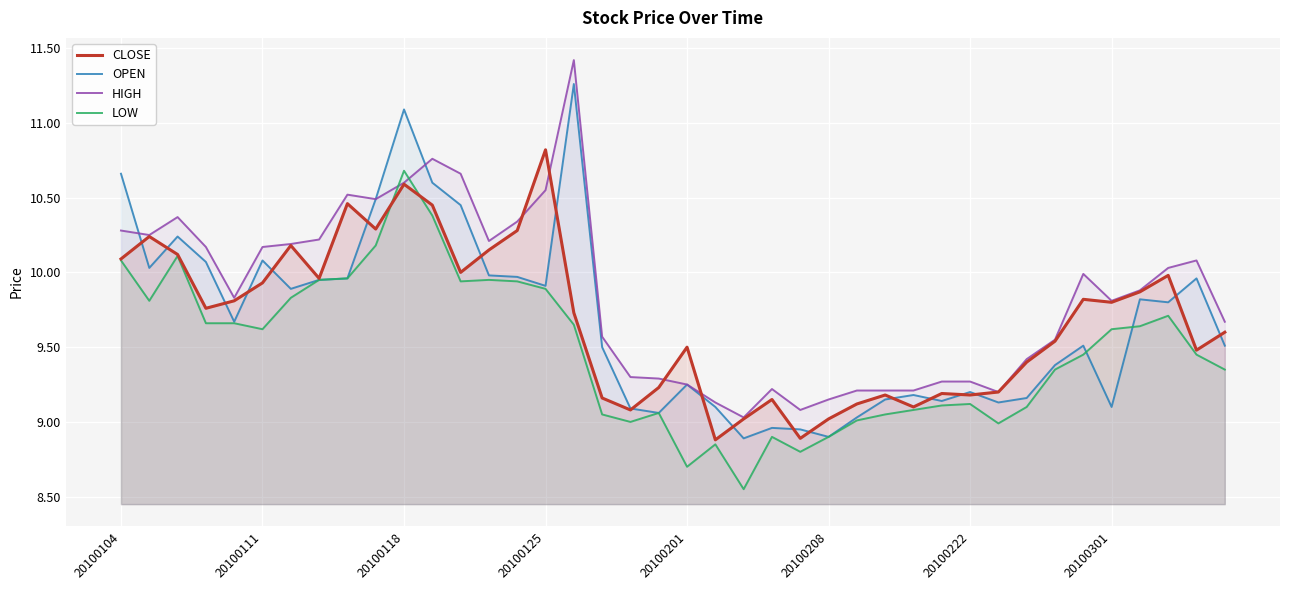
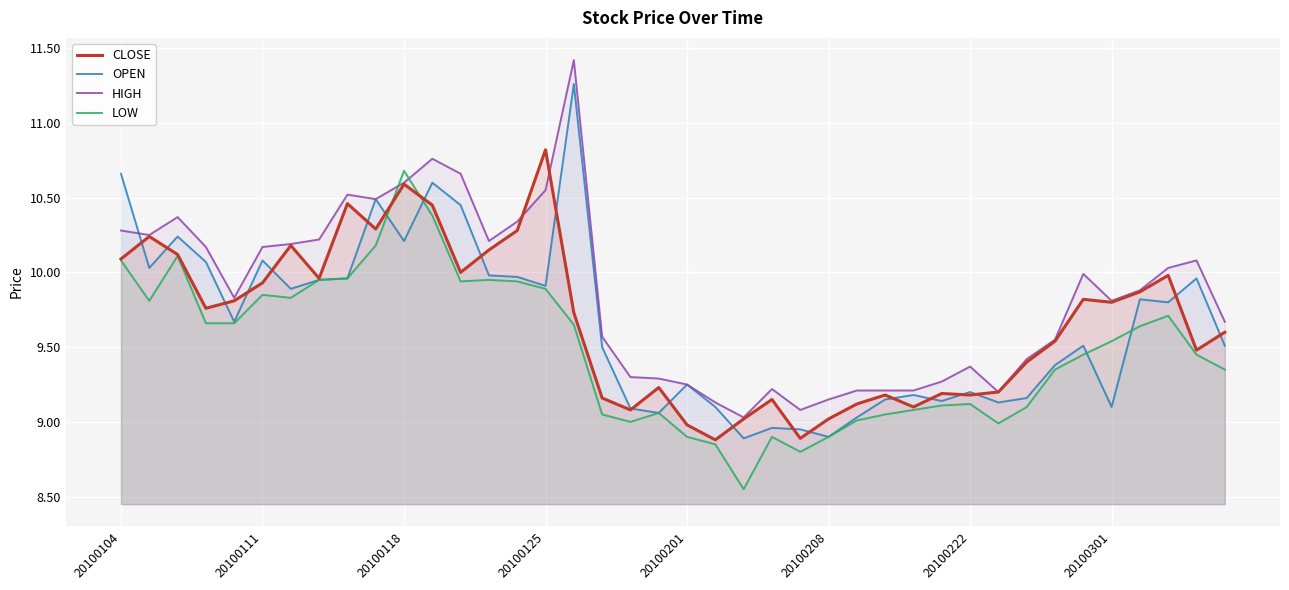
LOW, 20100111: 9.62 -> 9.85
OPEN, 20100118: 11.09 -> 10.21
CLOSE, 20100201: 9.50 -> 8.98
LOW, 20100201: 8.7 -> 8.9
HIGH, 20100222: 9.27 -> 9.37
LOW, 20100301: 9.62 -> 9.54
